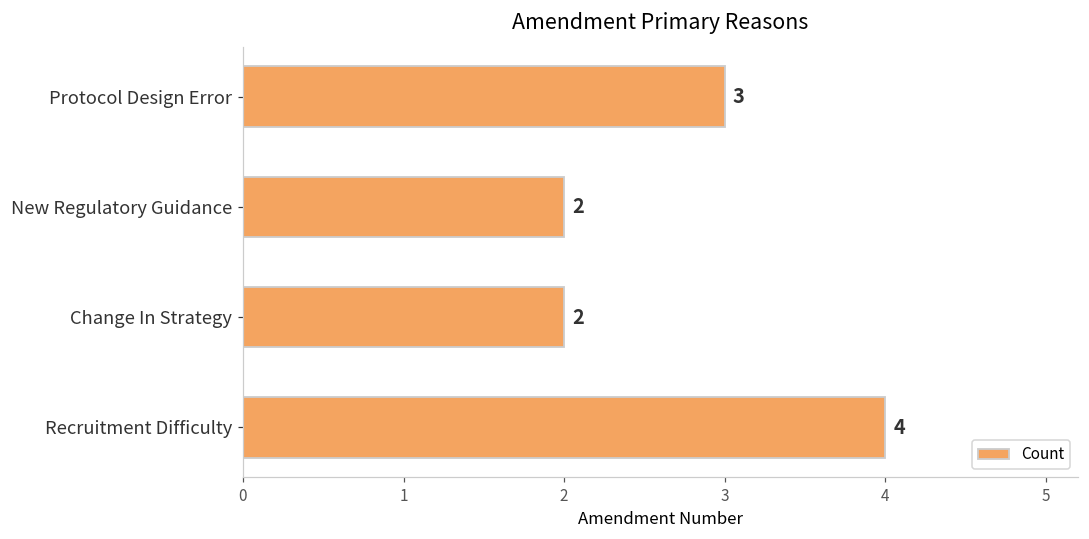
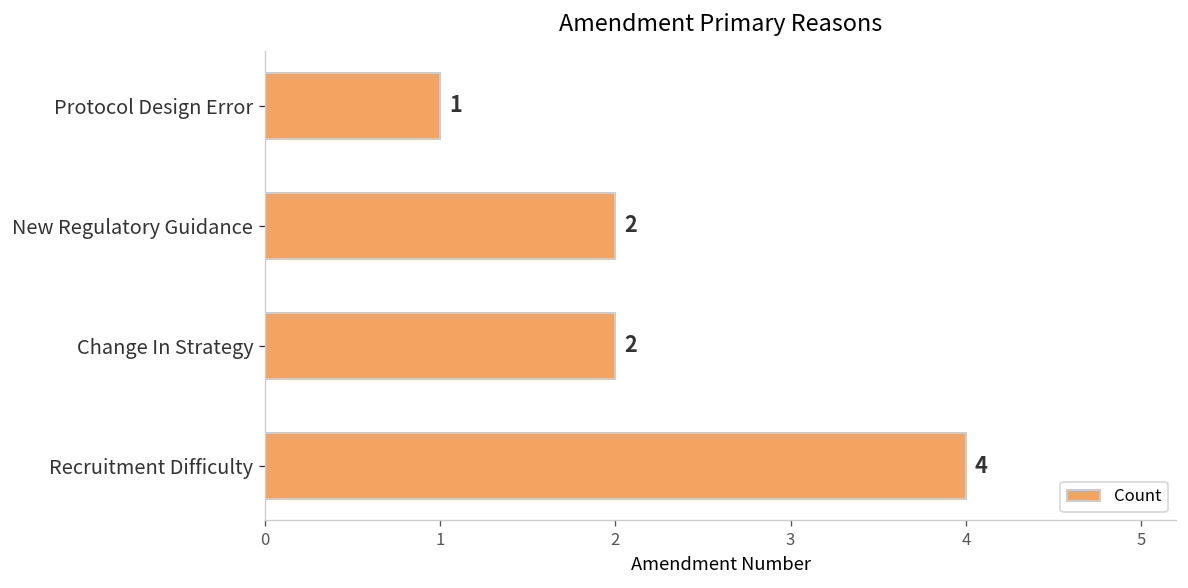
Protocol Design Error: 3 -> 1
